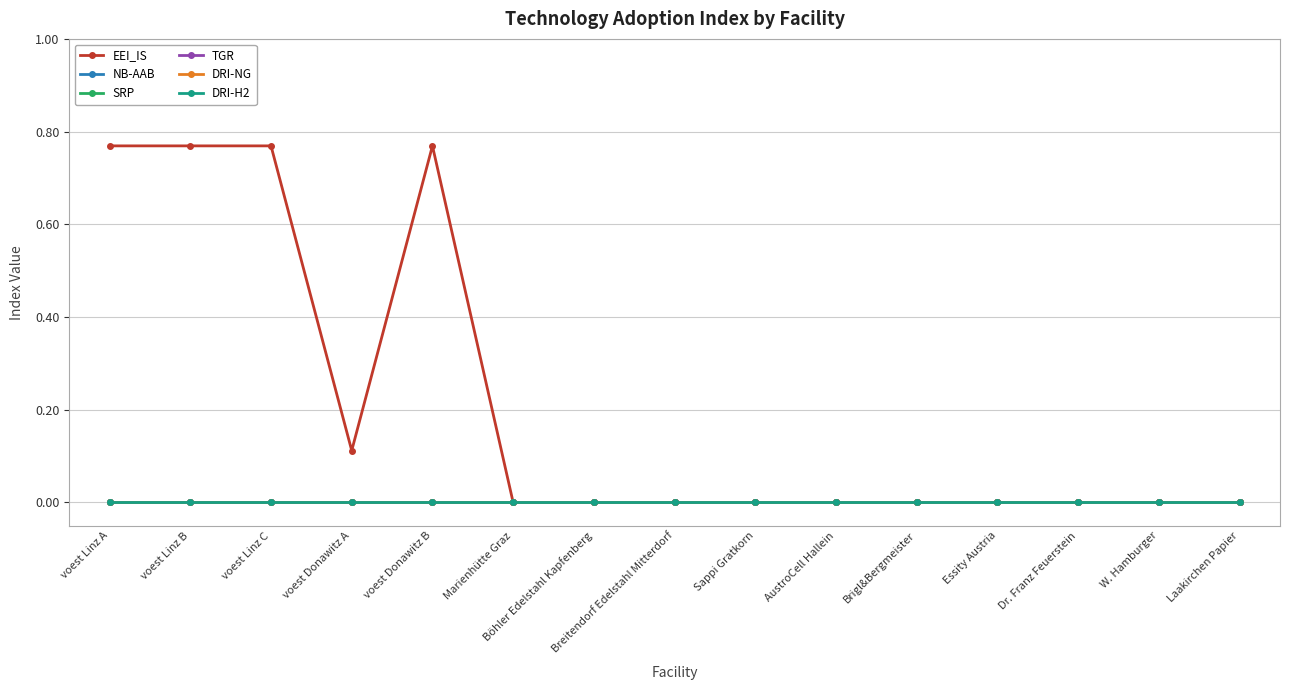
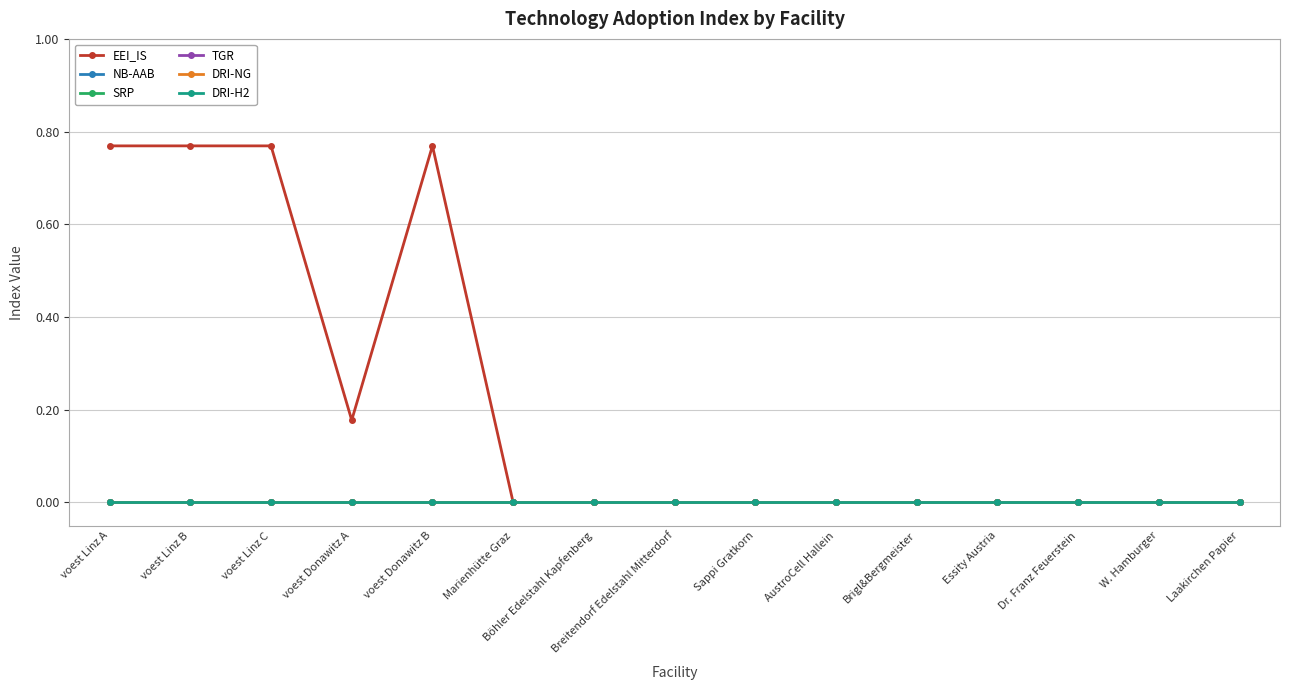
EEI_IS, voest Donawitz A: 0.11 -> 0.18
